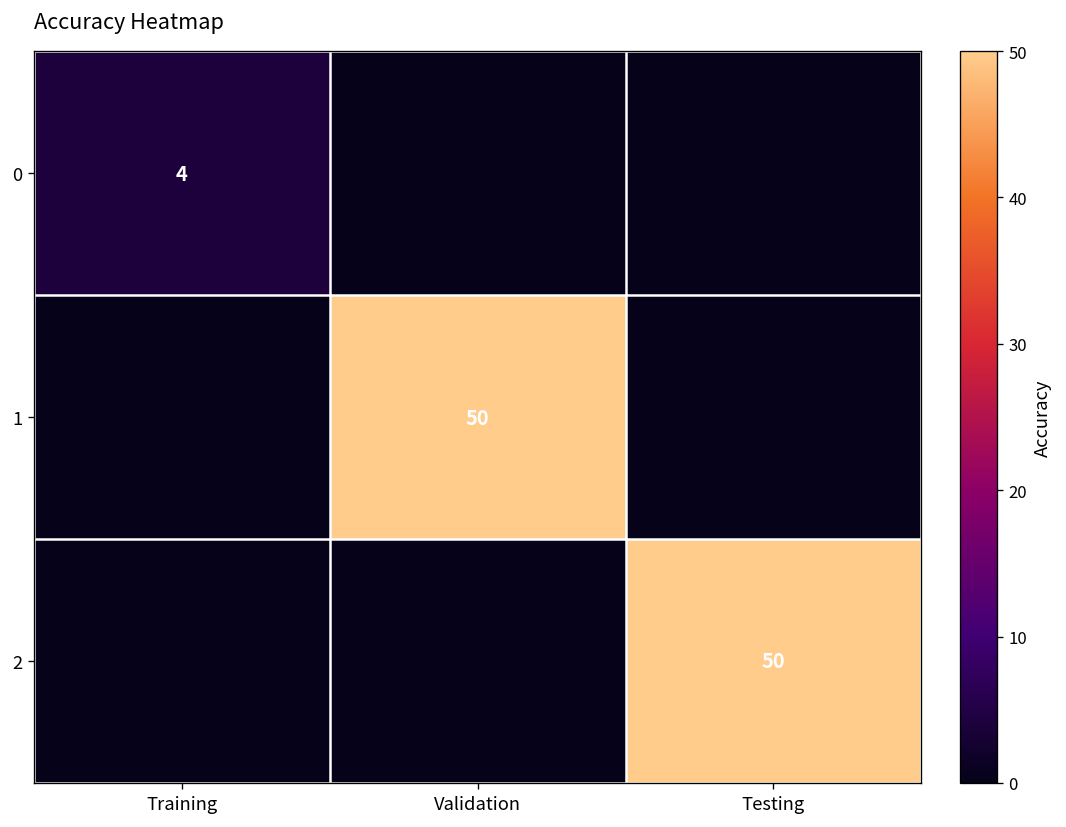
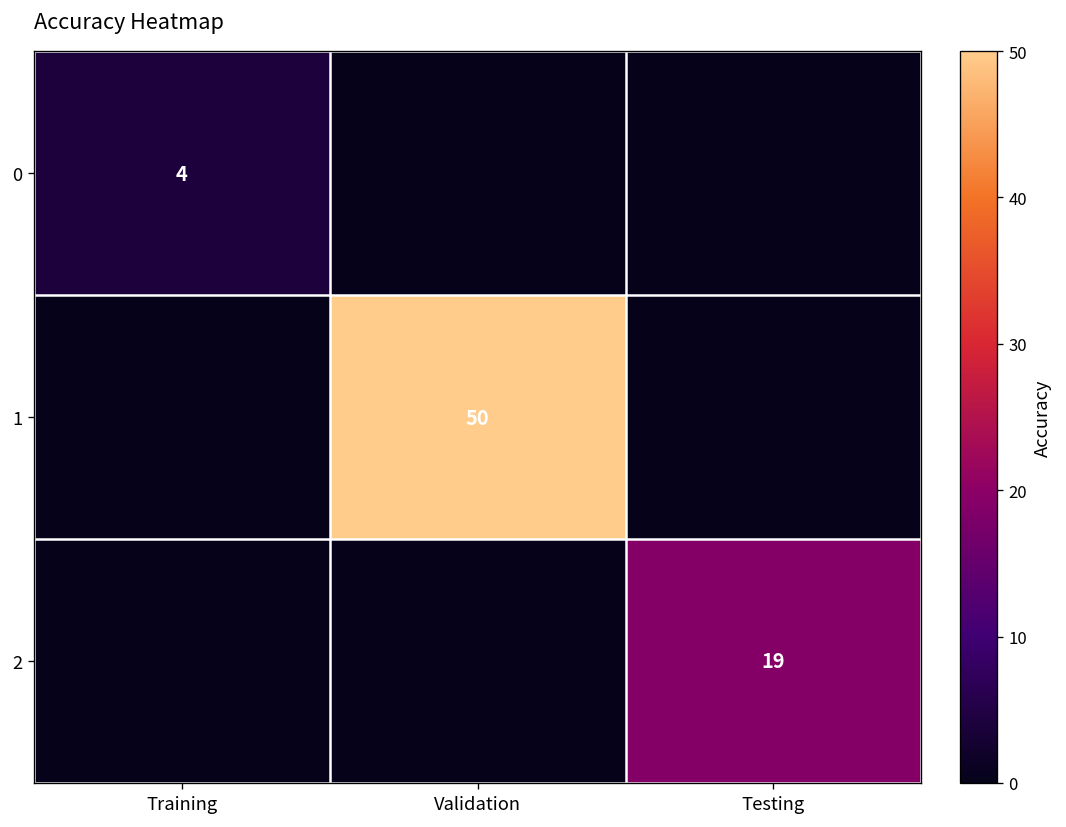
2, Testing: 50 -> 19
